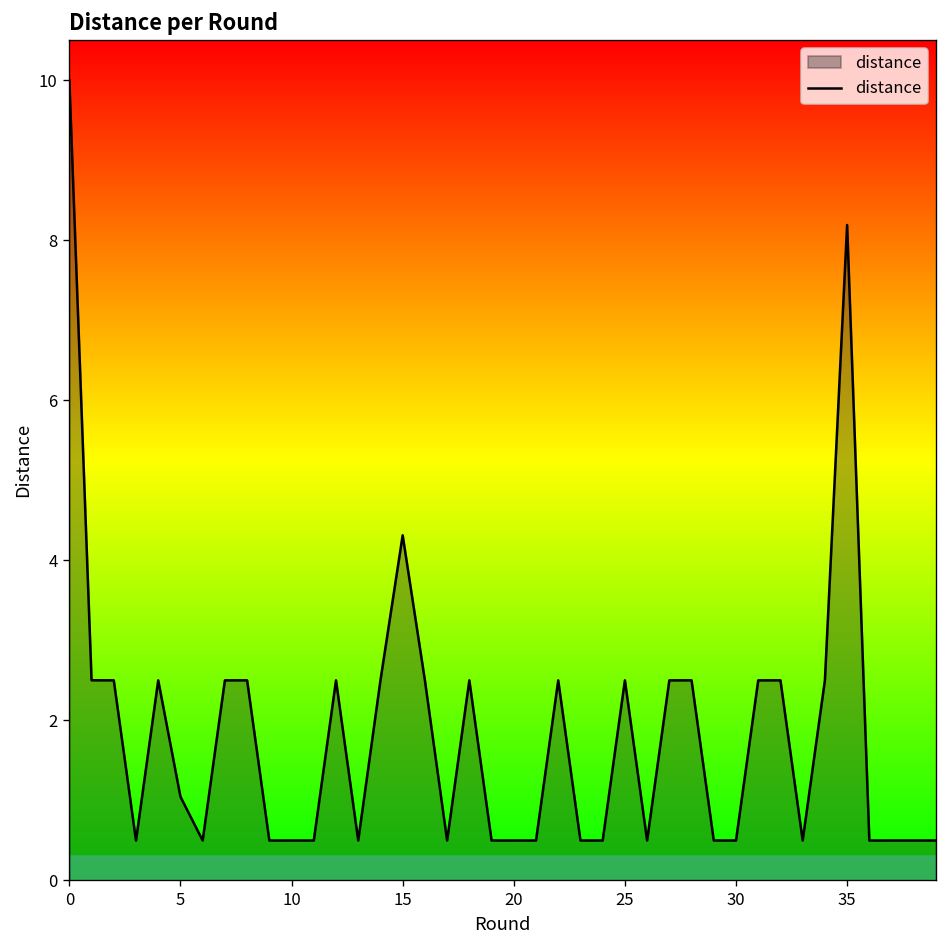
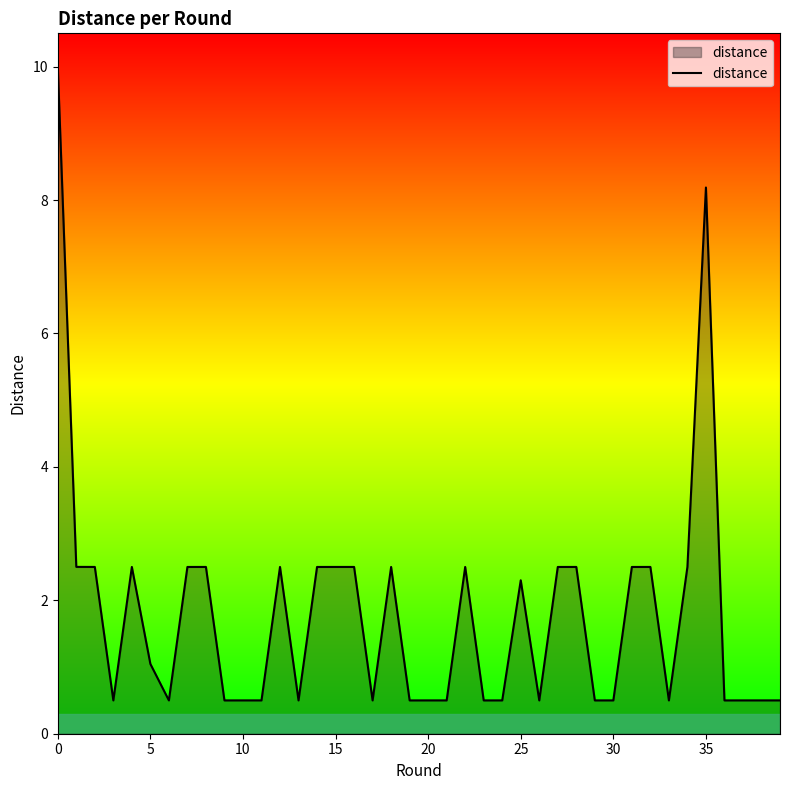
15: 4.3 -> 2.5
25: 2.5 -> 2.3
